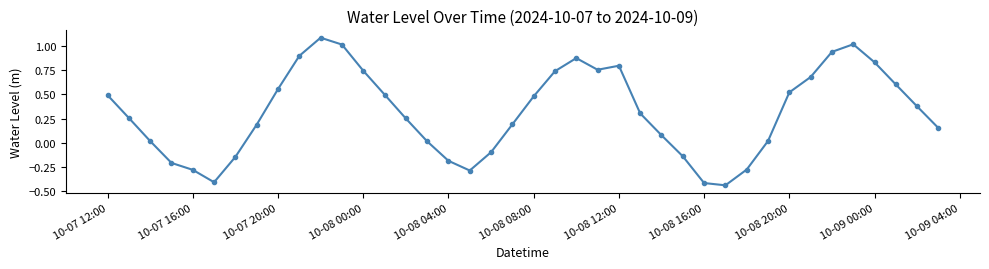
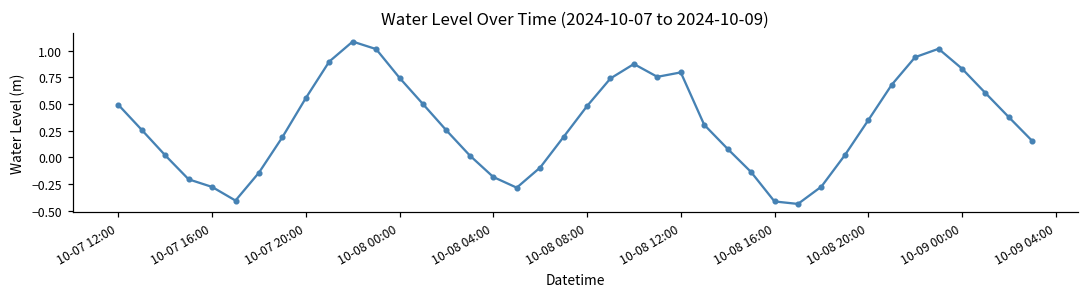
10-08 20:00: 0.5 -> 0.3
